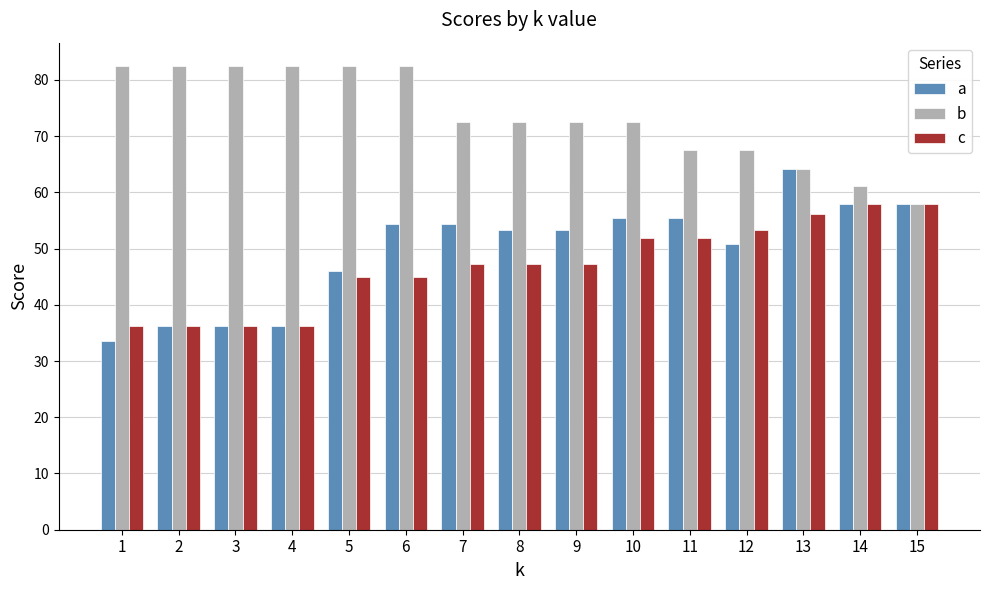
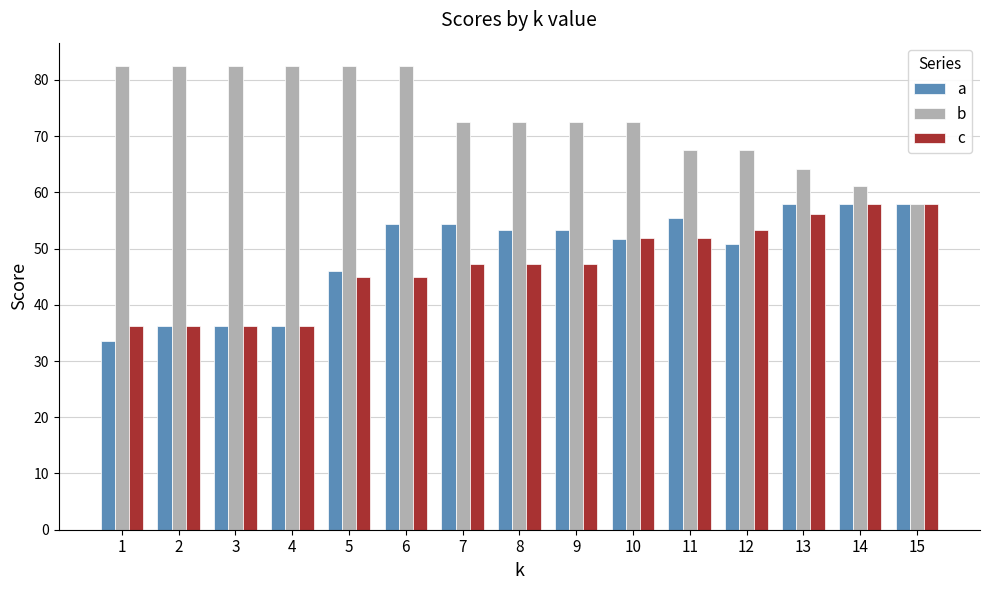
a, 10: 55 -> 52
a, 13: 64 -> 58
